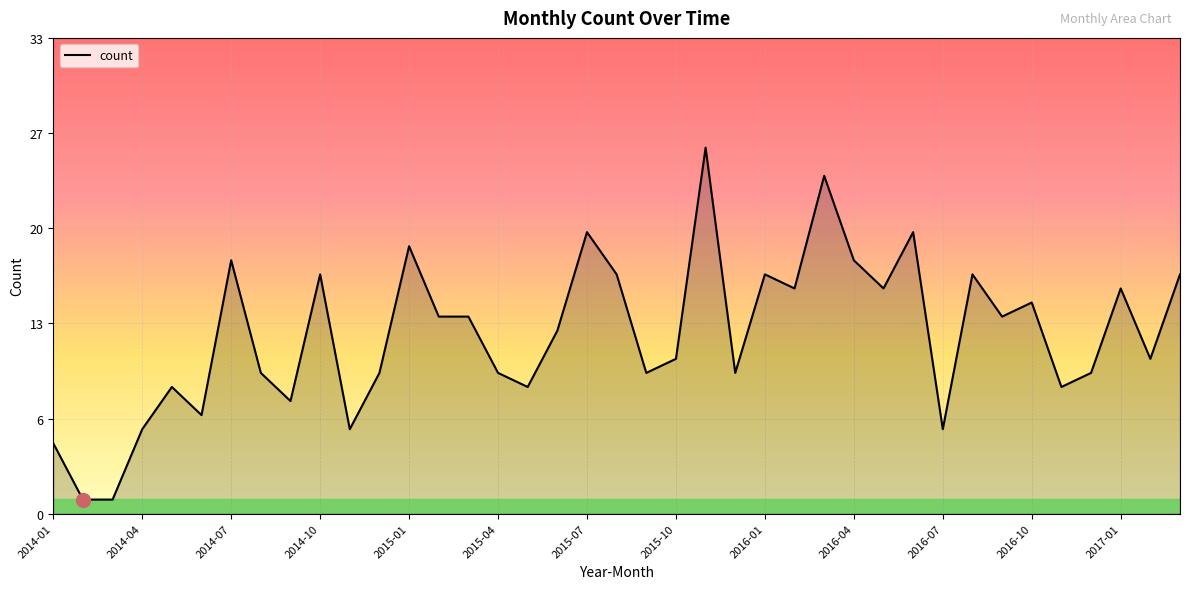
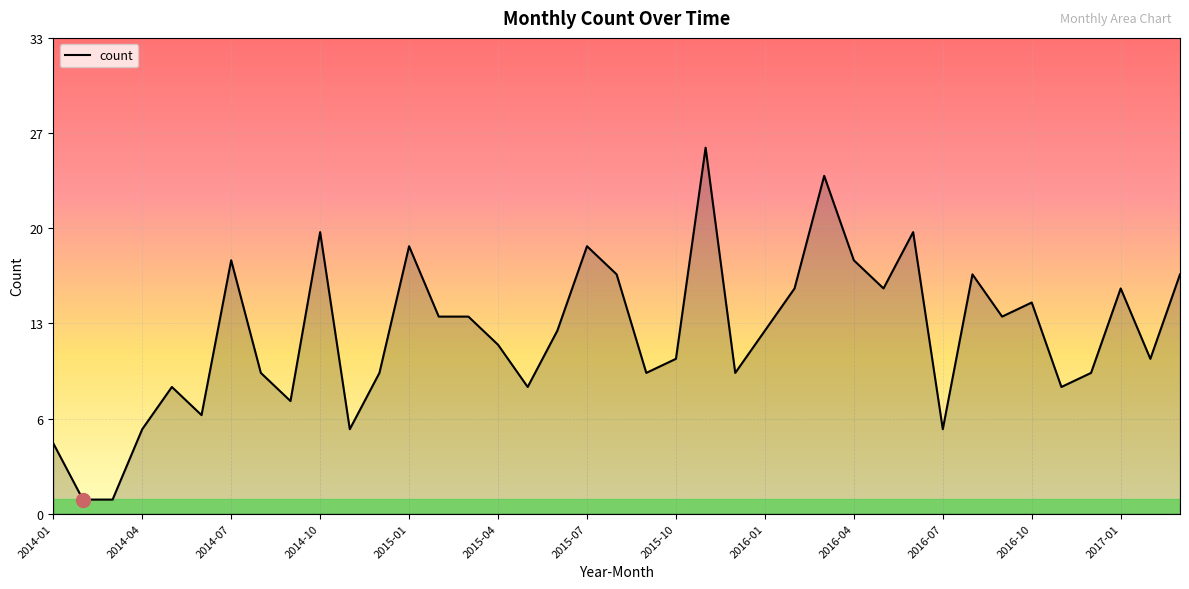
count, 2014-10: 17 -> 20
count, 2015-04: 10 -> 12
count, 2015-07: 20 -> 19
count, 2016-01: 17 -> 13
